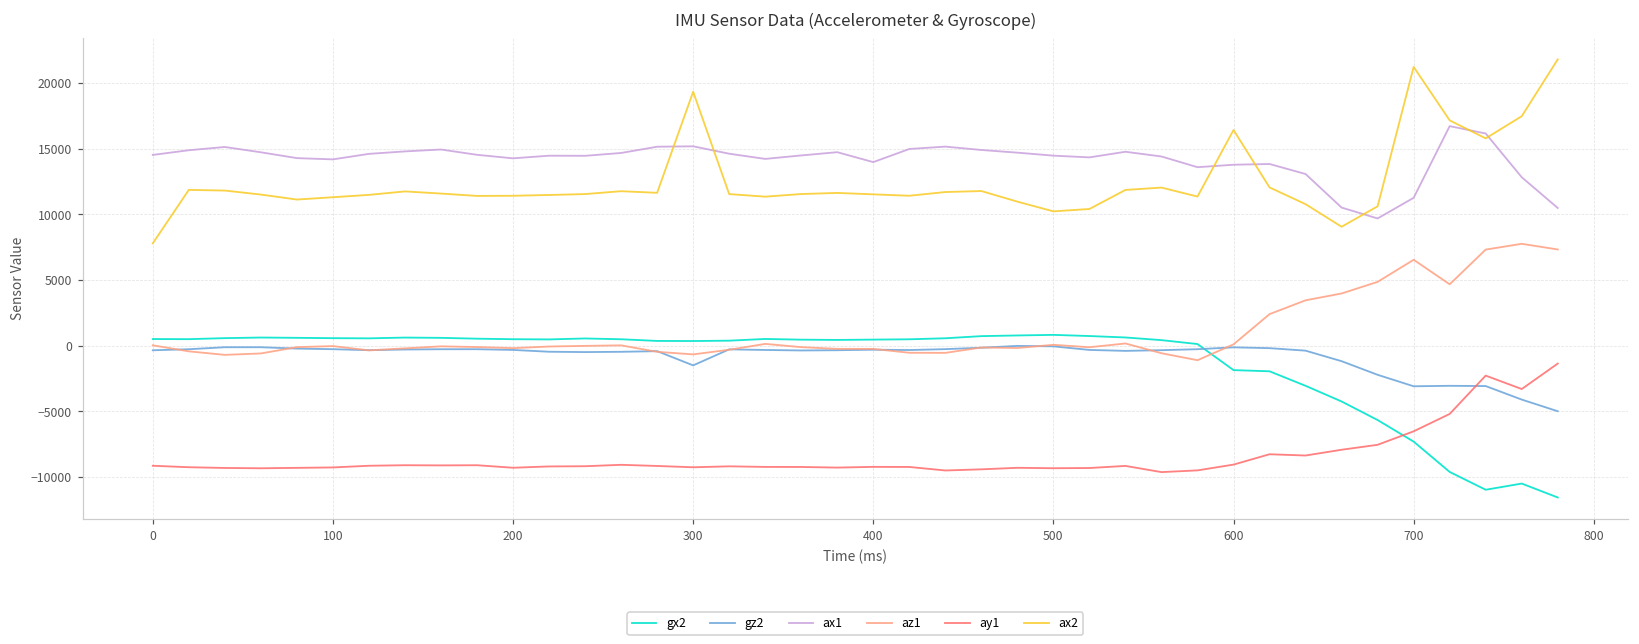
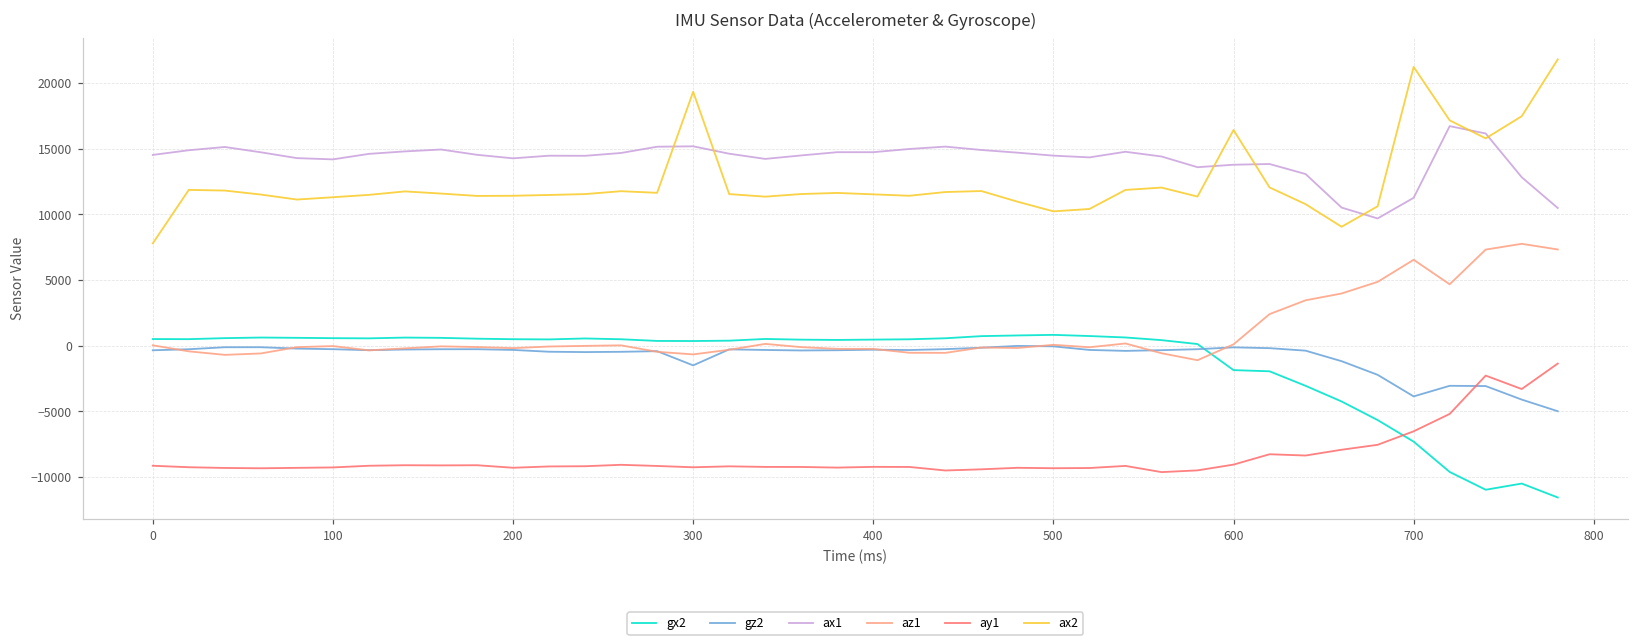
ax1, 400: 14000 -> 14700
gz2, 700: -3100 -> -3900
